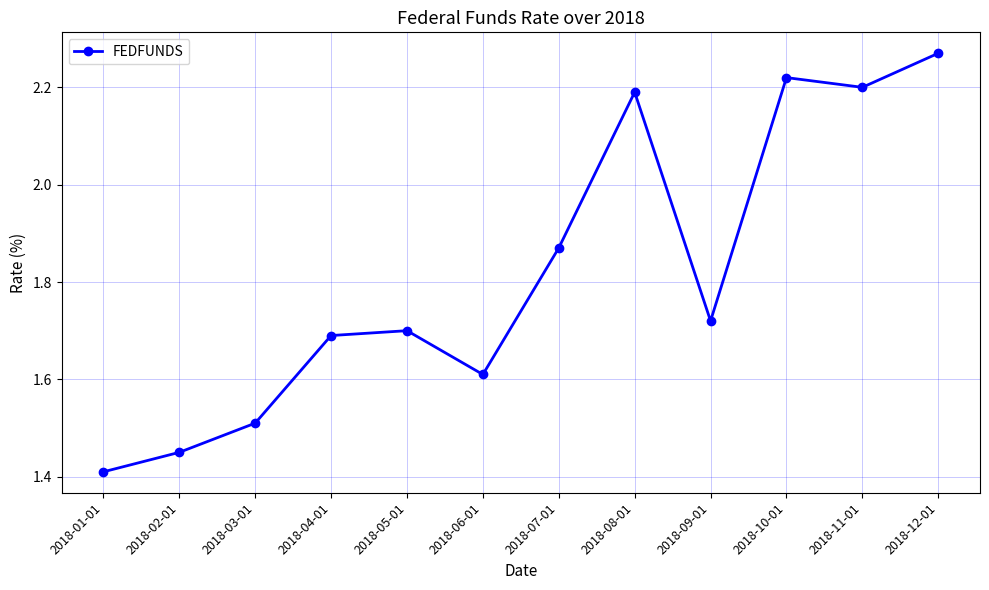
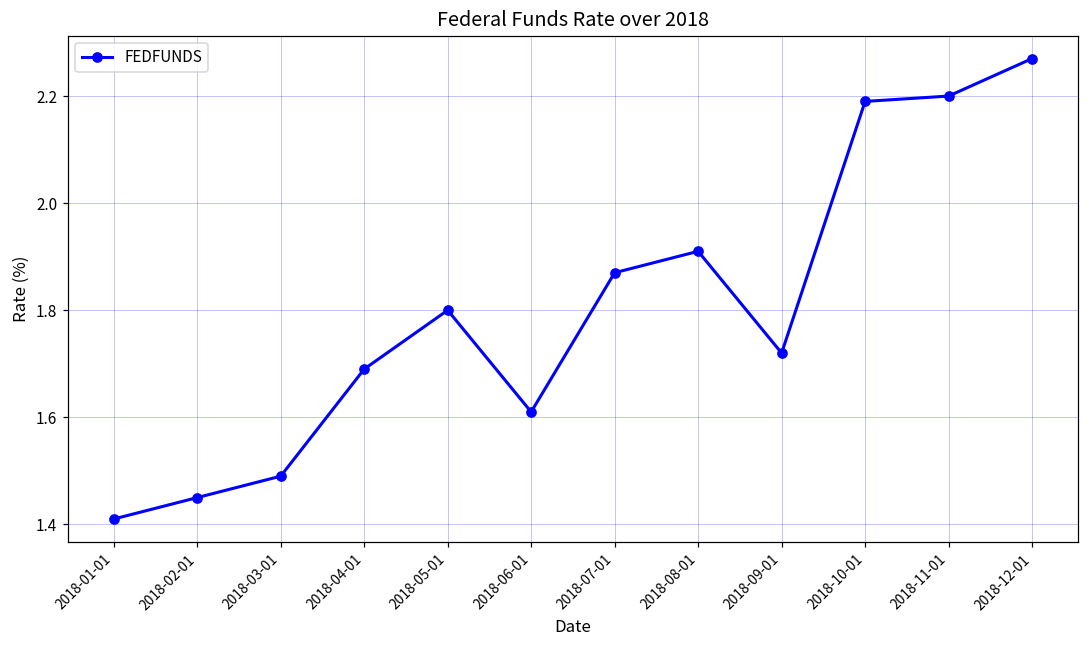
2018-03-01: 1.51 -> 1.49
2018-05-01: 1.7 -> 1.8
2018-08-01: 2.19 -> 1.91
2018-10-01: 2.22 -> 2.19
